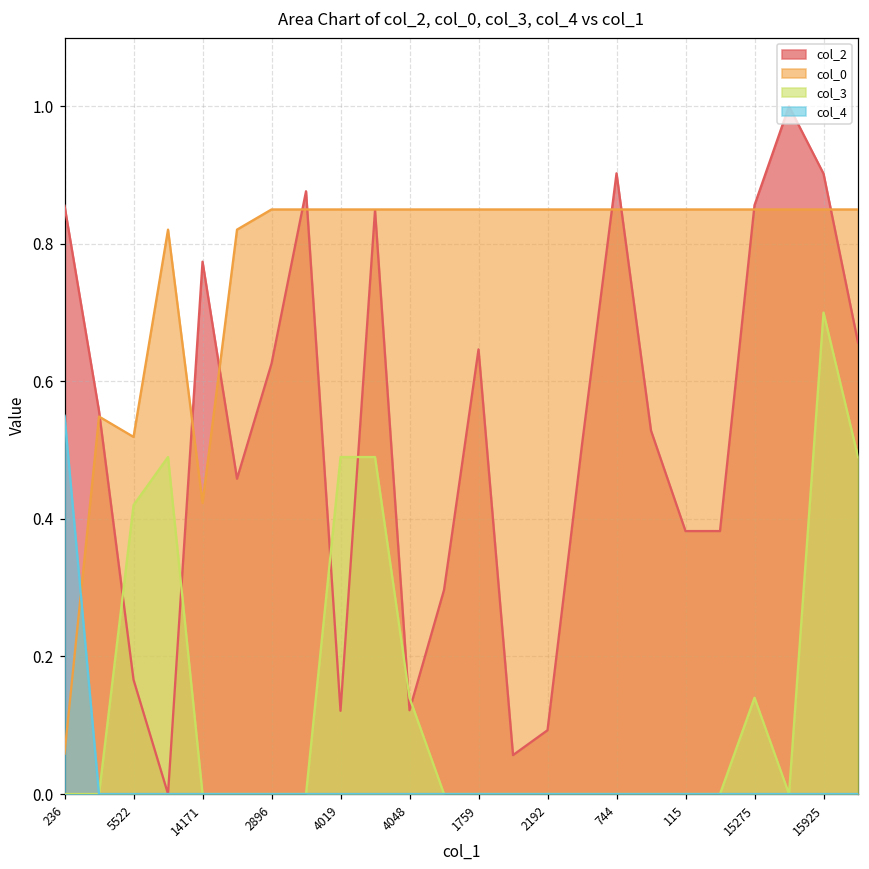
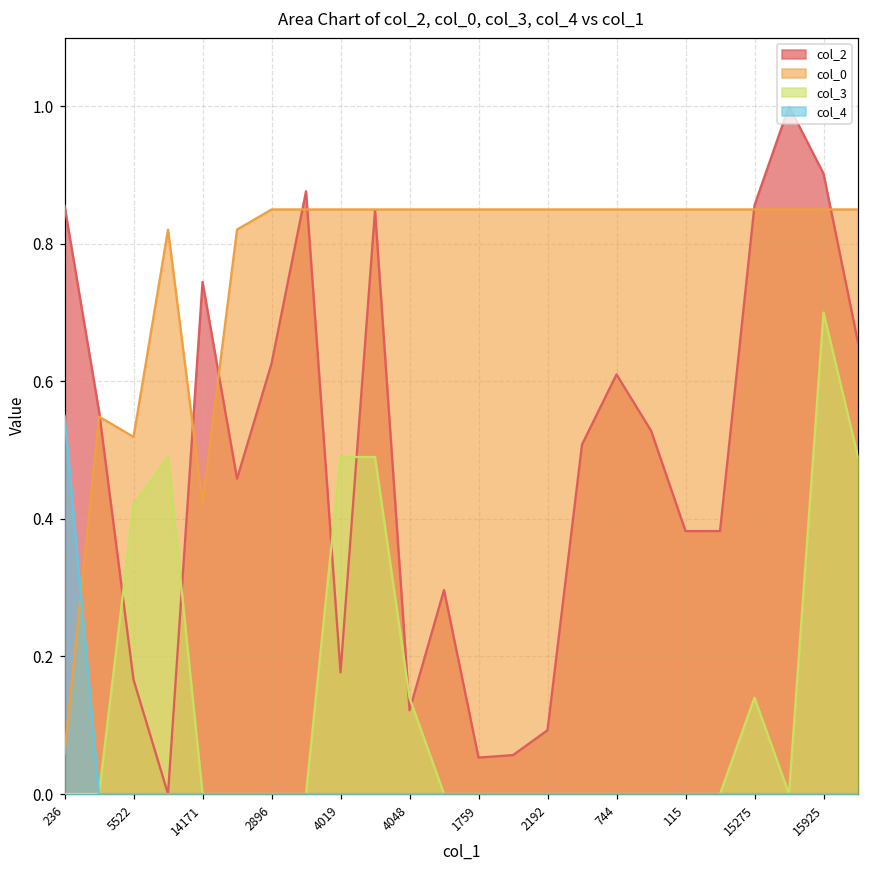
col_2, 14171: 0.77 -> 0.74
col_2, 4019: 0.12 -> 0.18
col_2, 1759: 0.65 -> 0.05
col_2, 744: 0.90 -> 0.61
